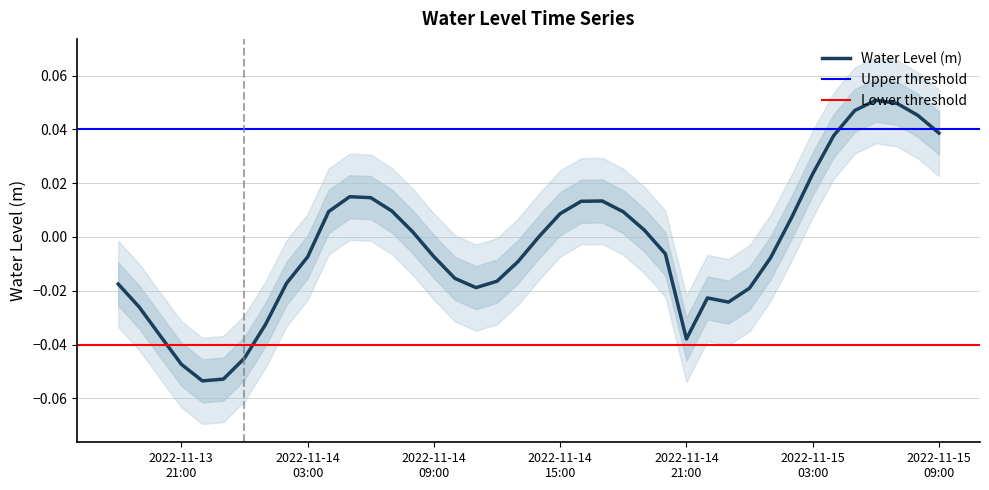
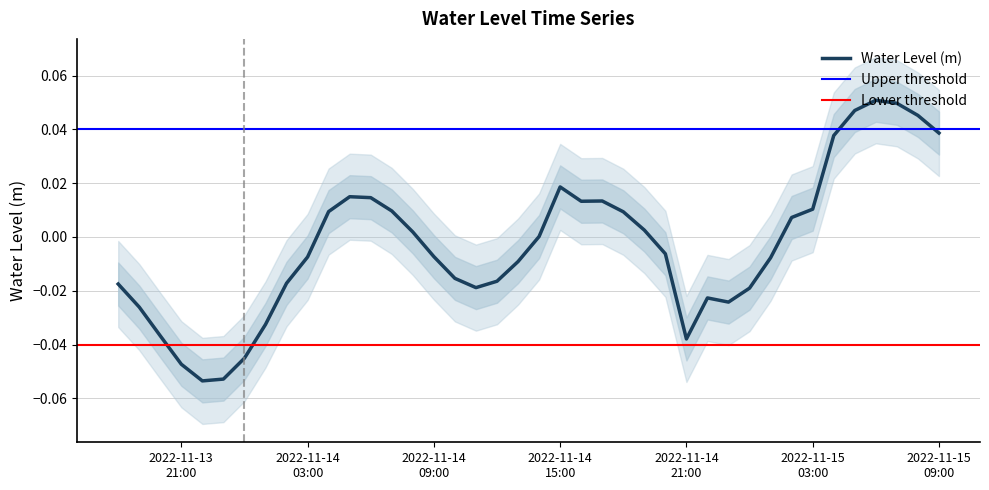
Water Level (m), 2022-11-14 15:00: 0.009 -> 0.019
Water Level (m), 2022-11-15 03:00: 0.023 -> 0.010
